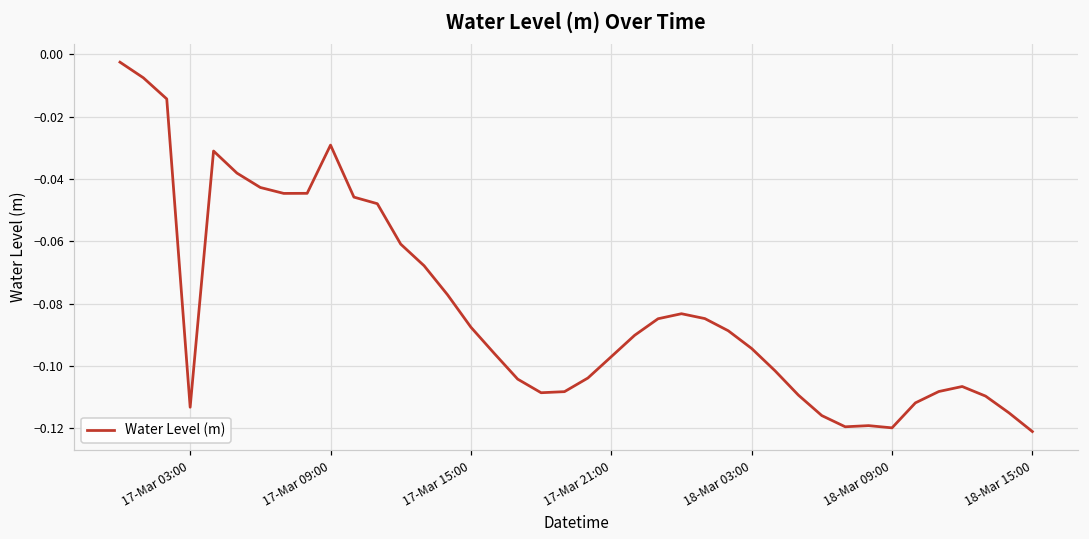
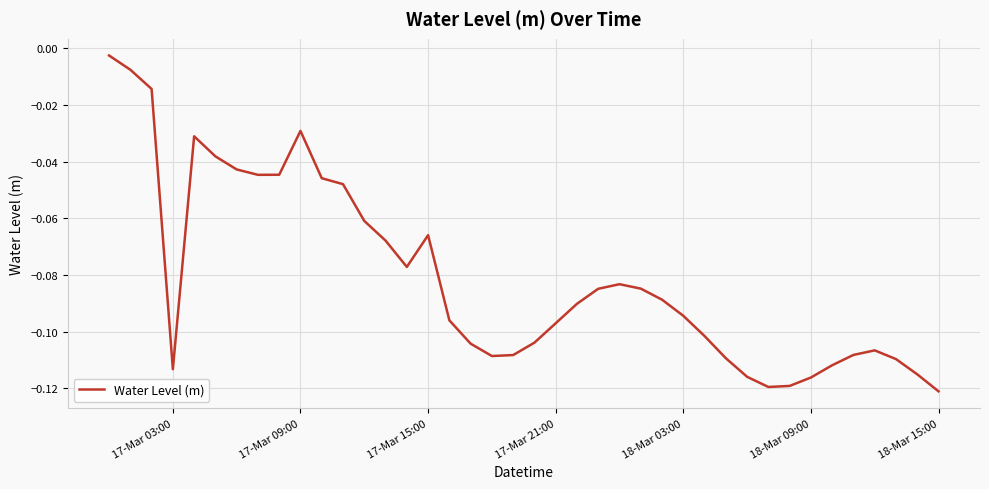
17-Mar 15:00: -0.088 -> -0.066
18-Mar 09:00: -0.120 -> -0.116
